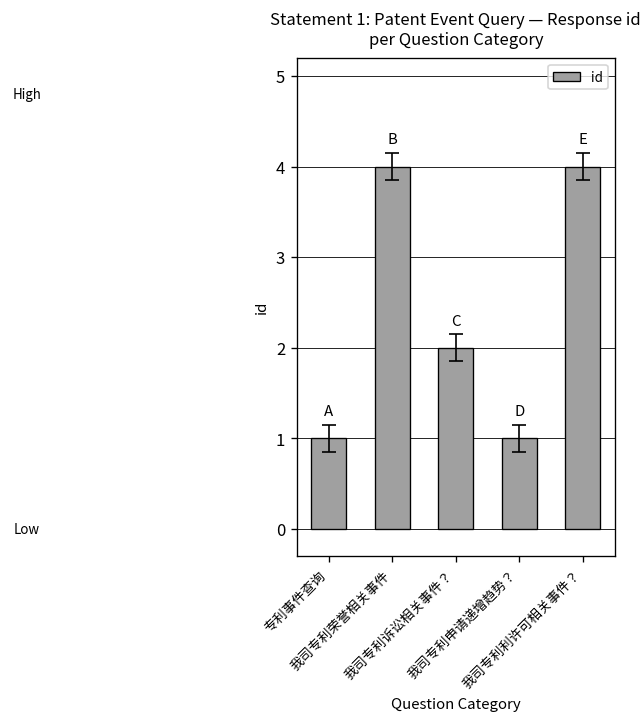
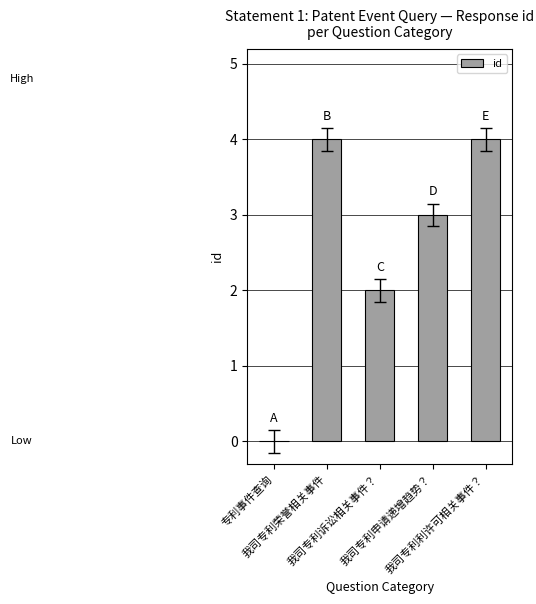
id, 专利事件查询: 1 -> 0
id, 我司专利申请递增趋势？: 1 -> 3
